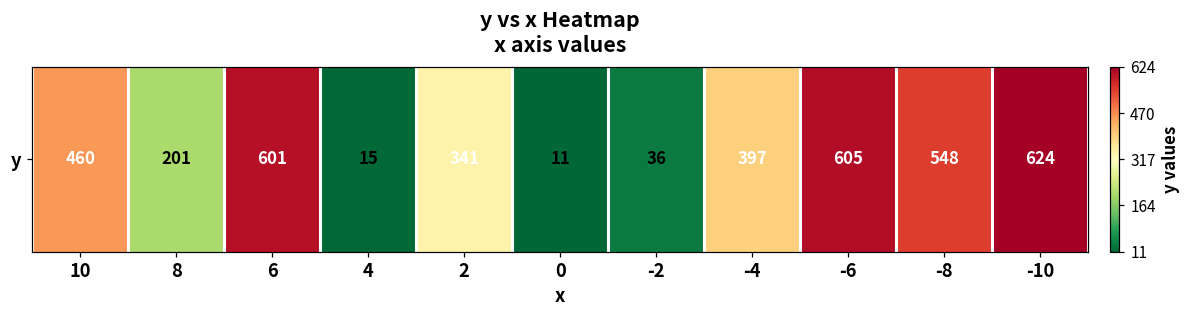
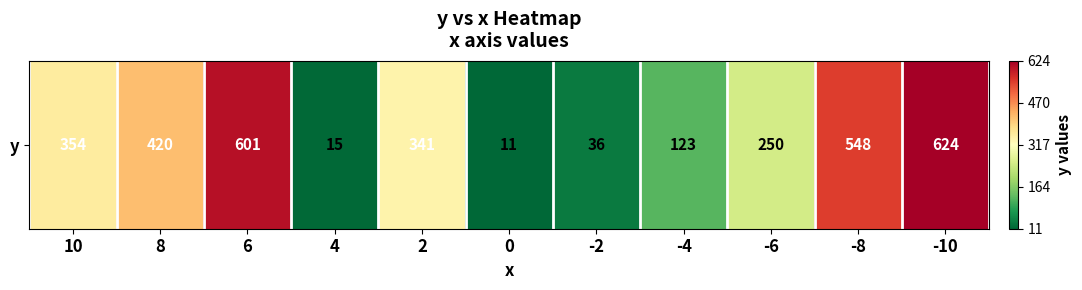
y, 10: 460 -> 354
y, 8: 201 -> 420
y, -4: 397 -> 123
y, -6: 605 -> 250
